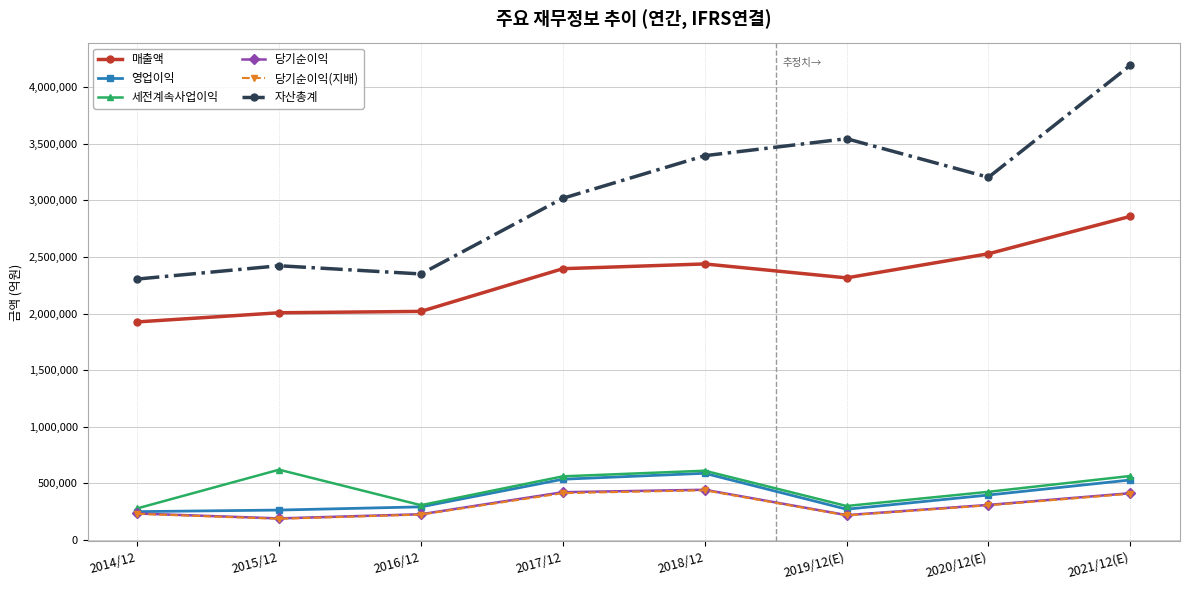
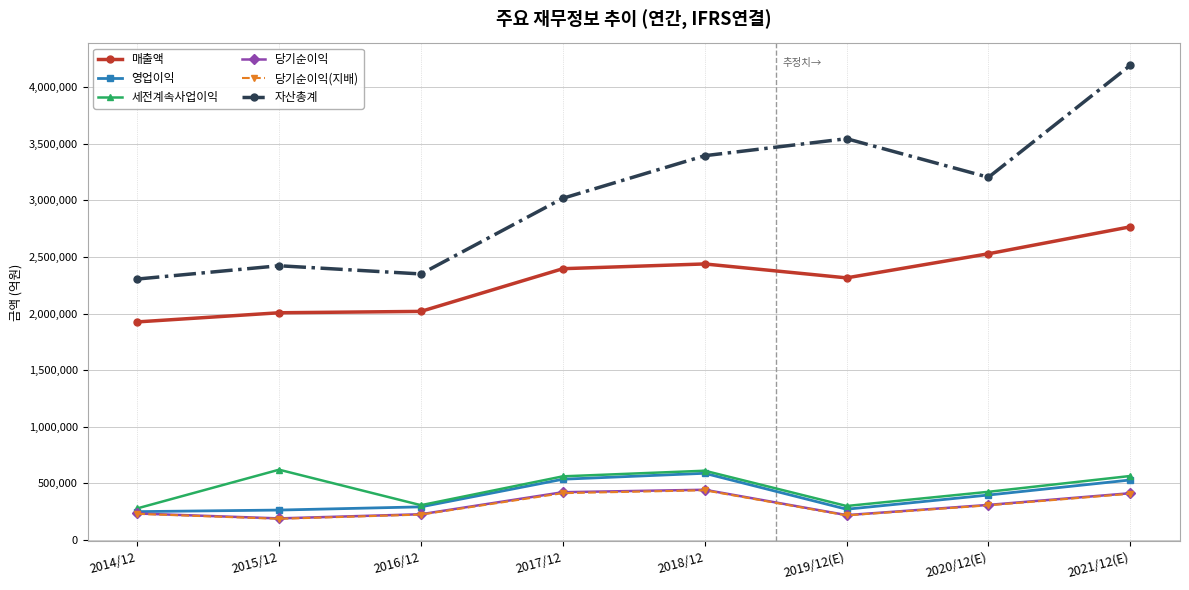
매출액, 2021/12(E): 2,860,000 -> 2,770,000
